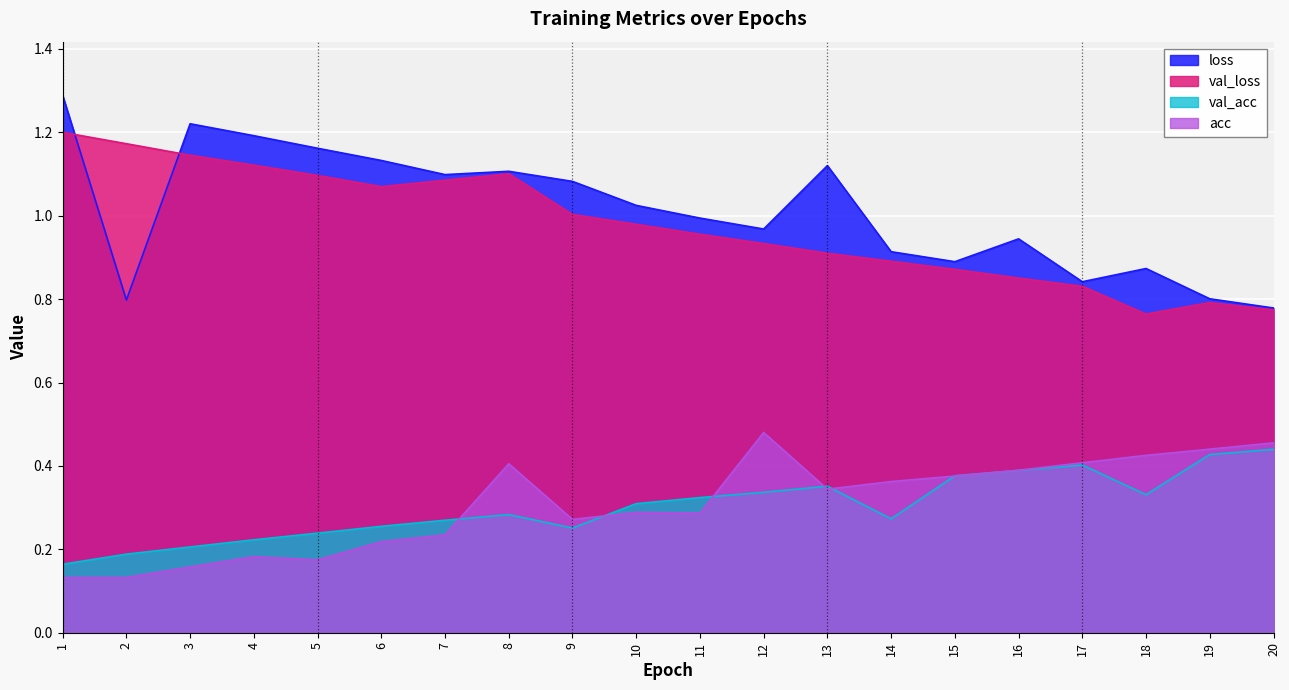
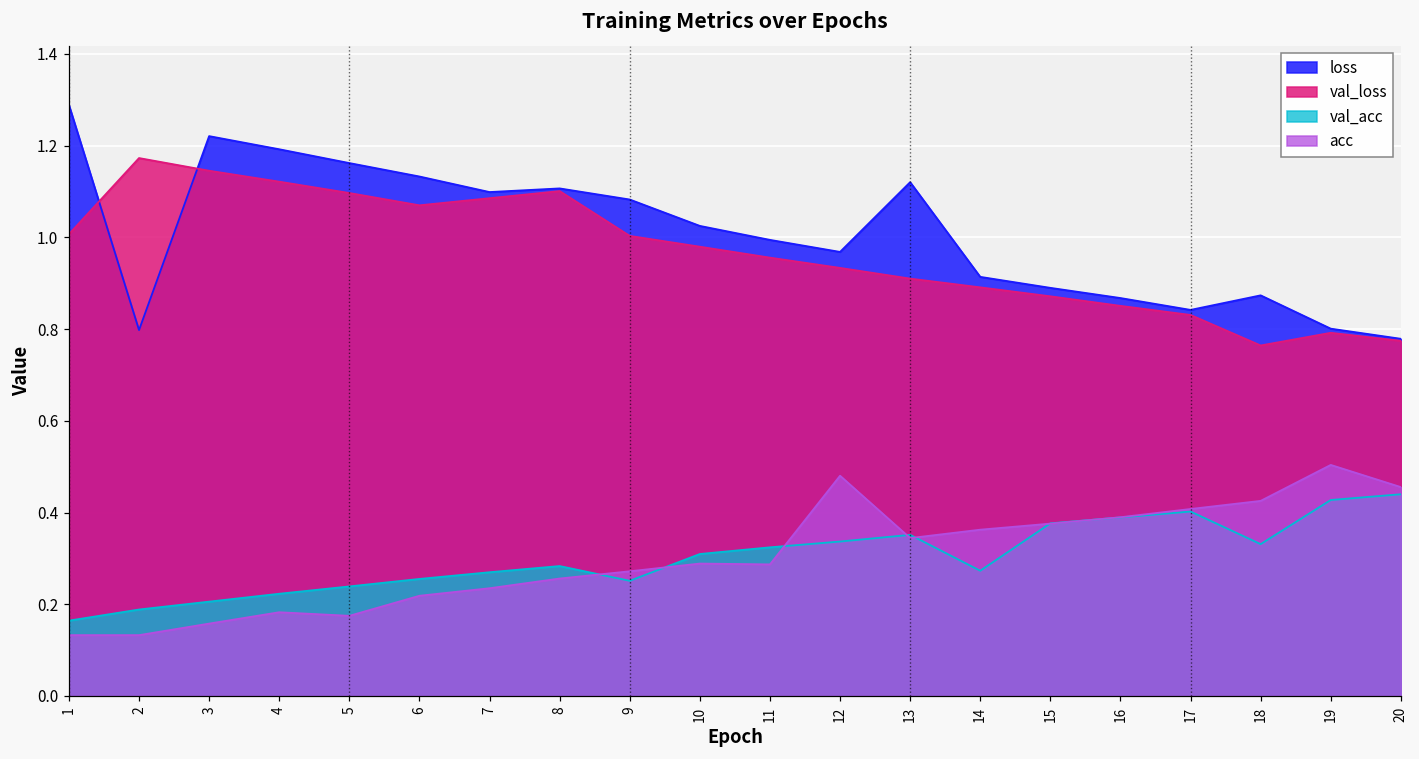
val_loss, 1: 1.20 -> 1.01
acc, 8: 0.41 -> 0.26
loss, 16: 0.94 -> 0.87
acc, 19: 0.44 -> 0.50
